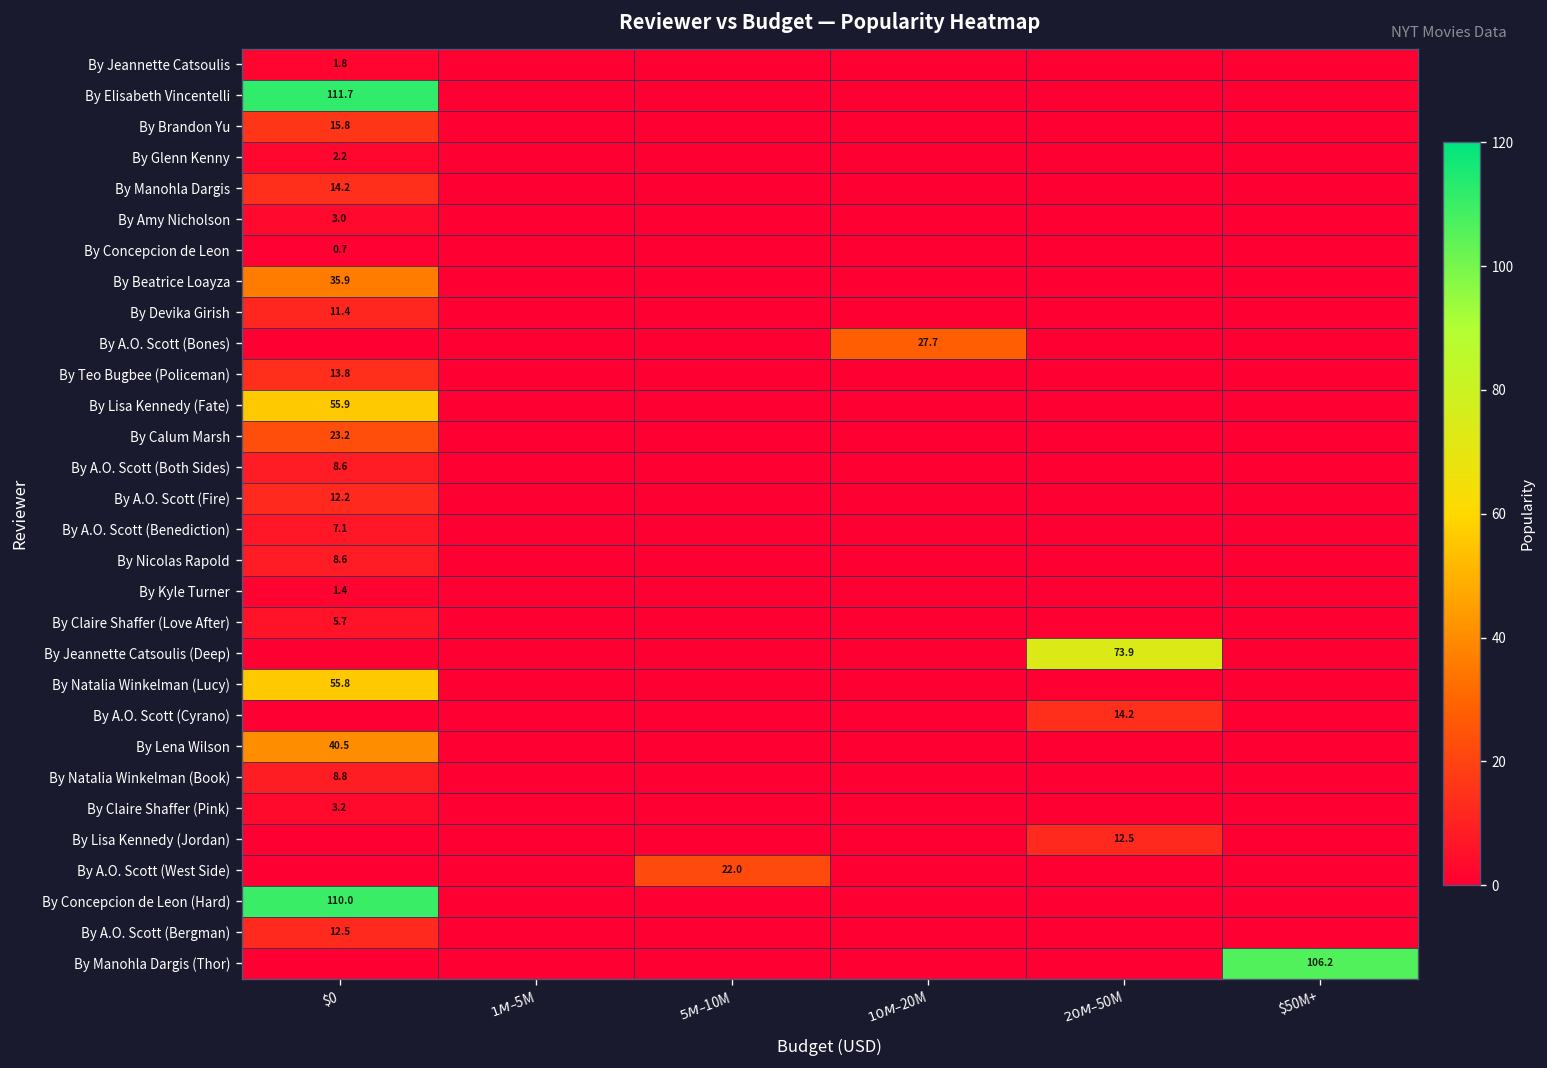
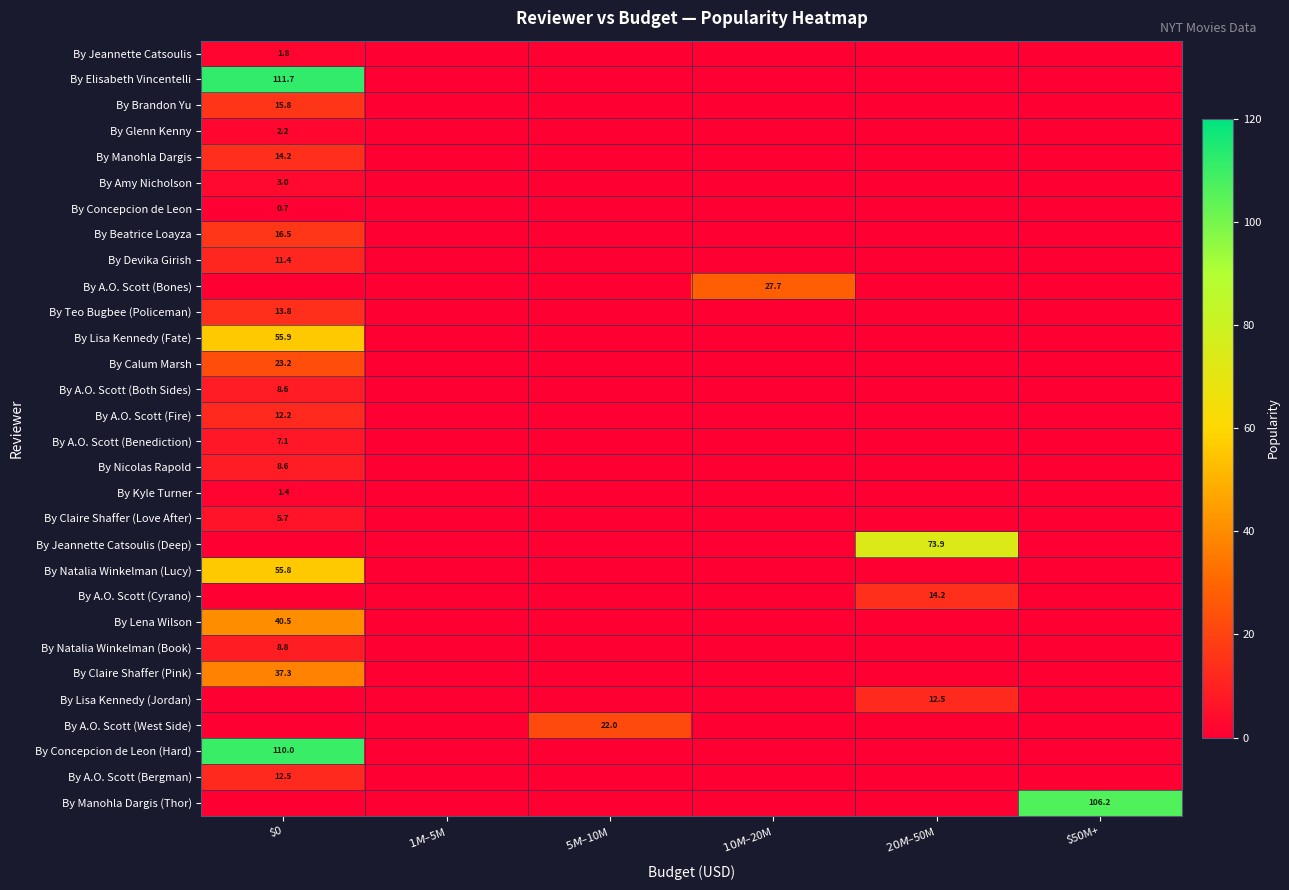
By Beatrice Loayza, $0: 35.9 -> 16.5
By Claire Shaffer (Pink), $0: 3.2 -> 37.3
